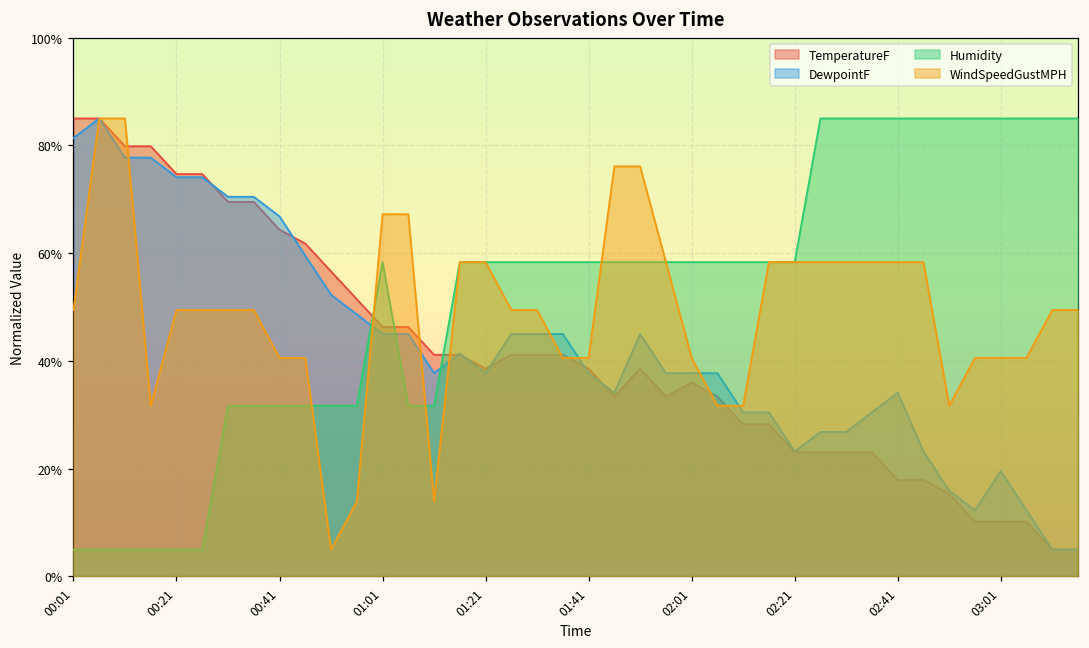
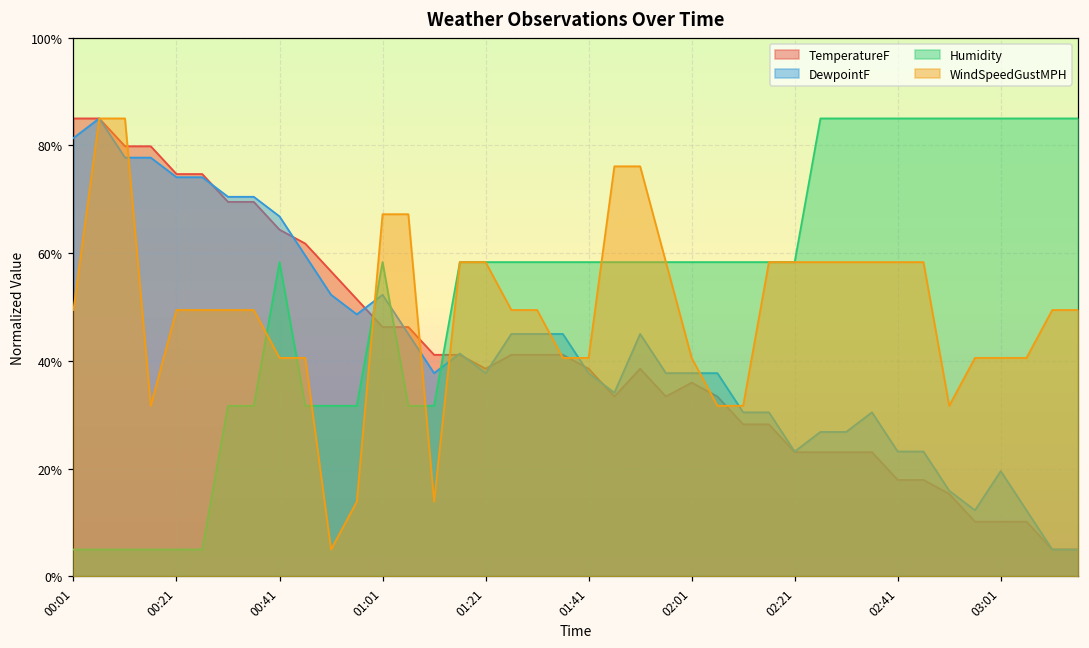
Humidity, 00:41: 32% -> 58%
DewpointF, 01:01: 45% -> 52%
DewpointF, 02:41: 34% -> 23%
